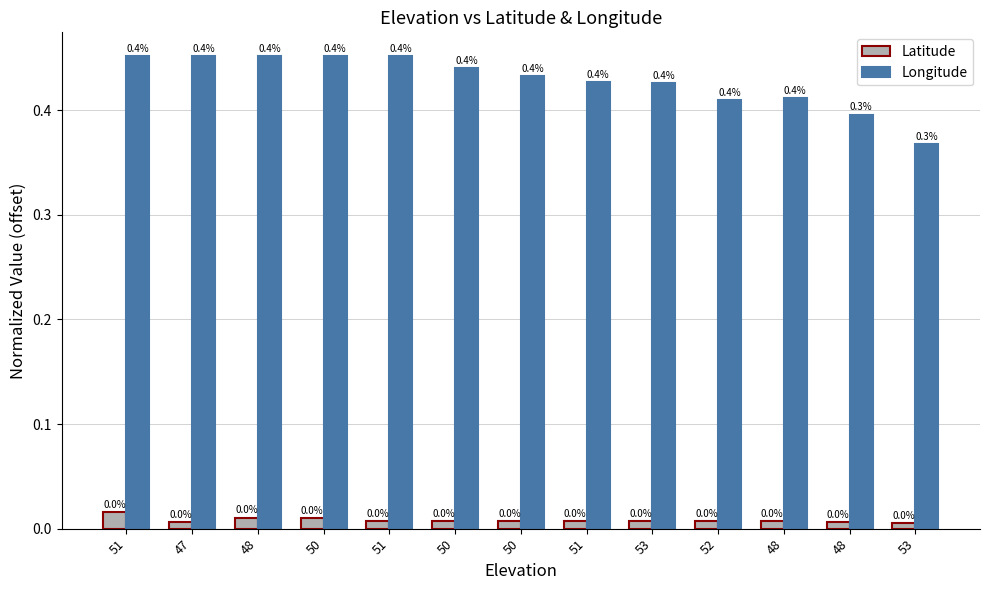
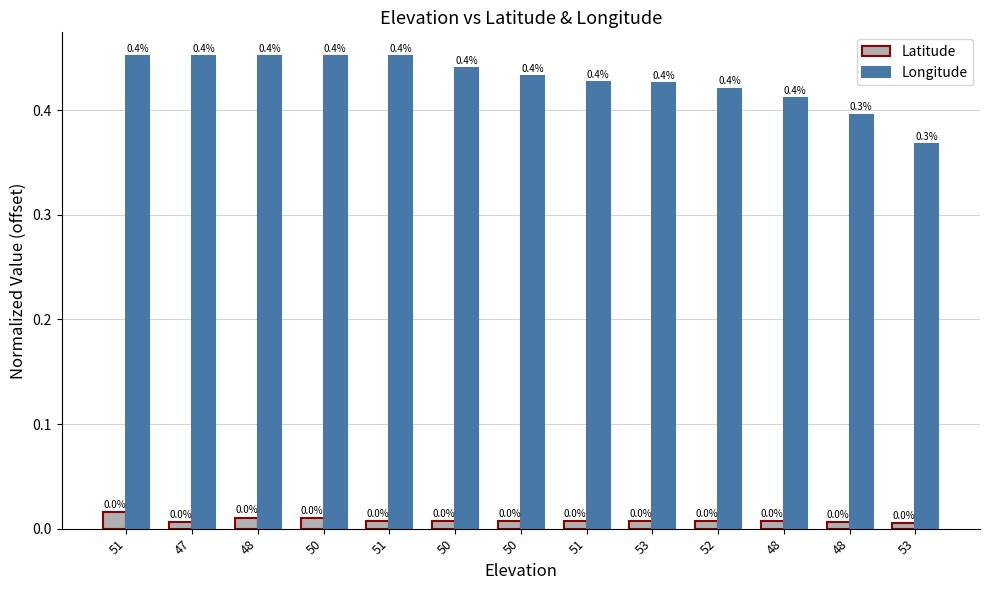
Longitude, 52: 0.410 -> 0.421
